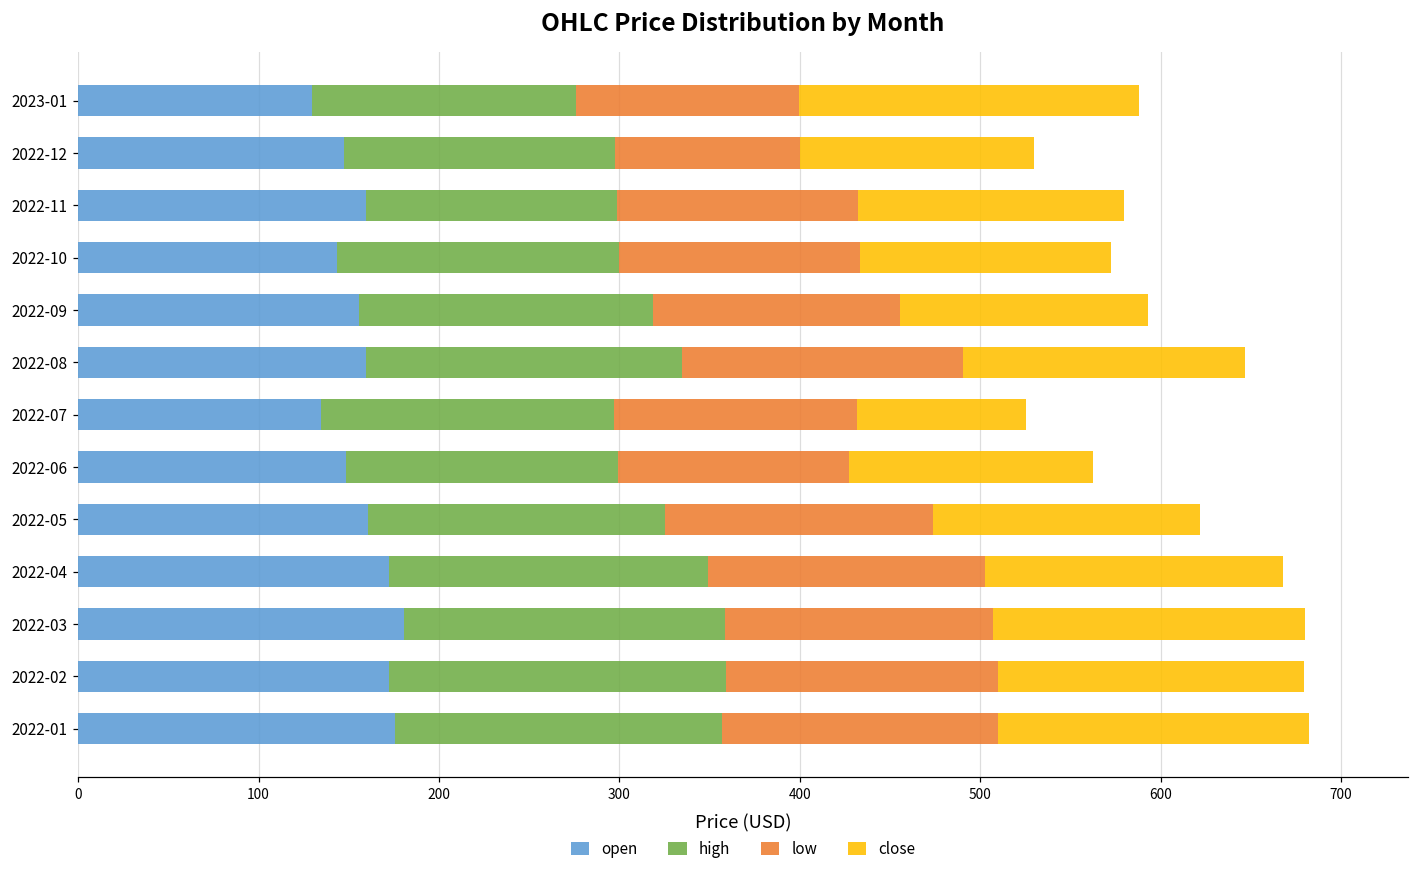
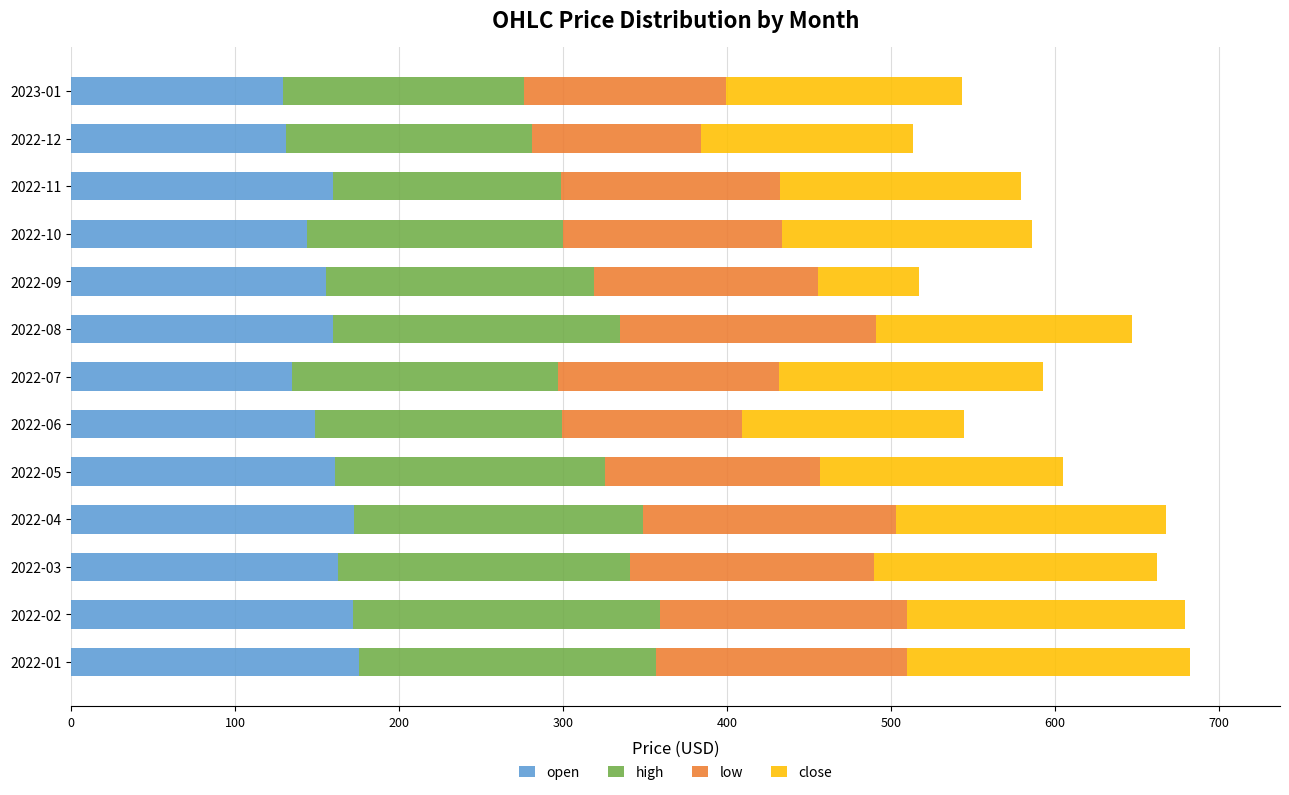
close, 2023-01: 189 -> 143
open, 2022-12: 147 -> 131
close, 2022-10: 139 -> 152
close, 2022-09: 137 -> 61
close, 2022-07: 94 -> 161
low, 2022-06: 128 -> 110
low, 2022-05: 149 -> 131
open, 2022-03: 181 -> 163
